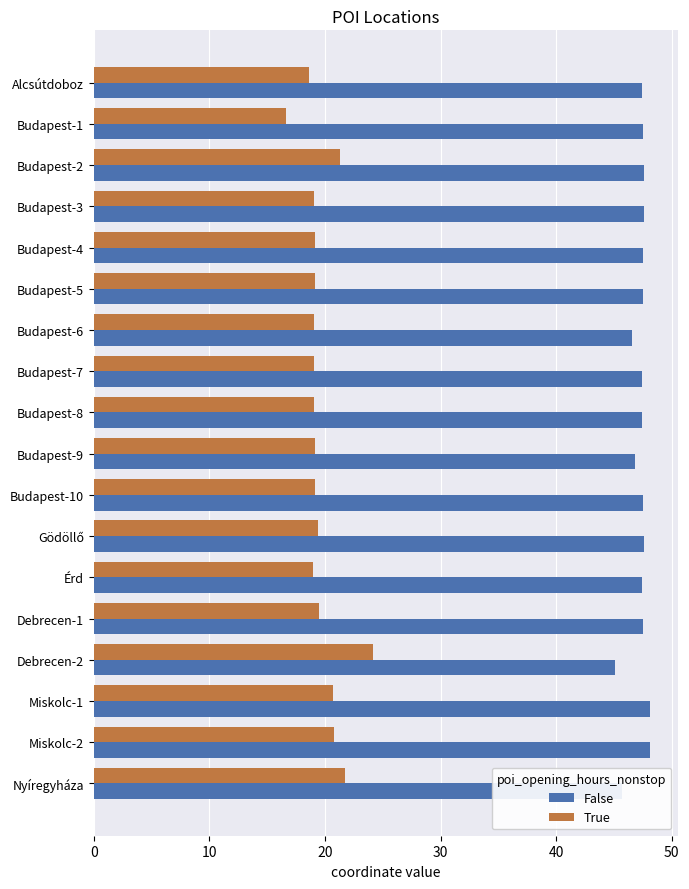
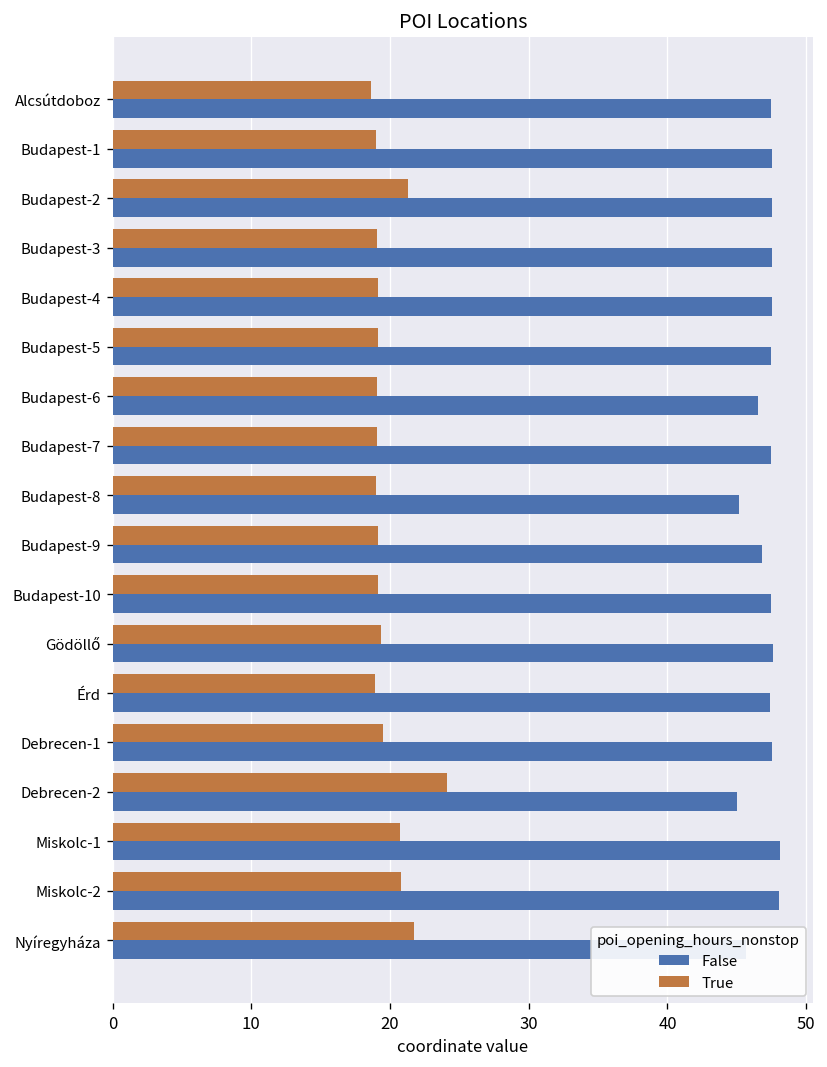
True, Budapest-1: 16.6 -> 19.0
False, Budapest-8: 47.4 -> 45.2
